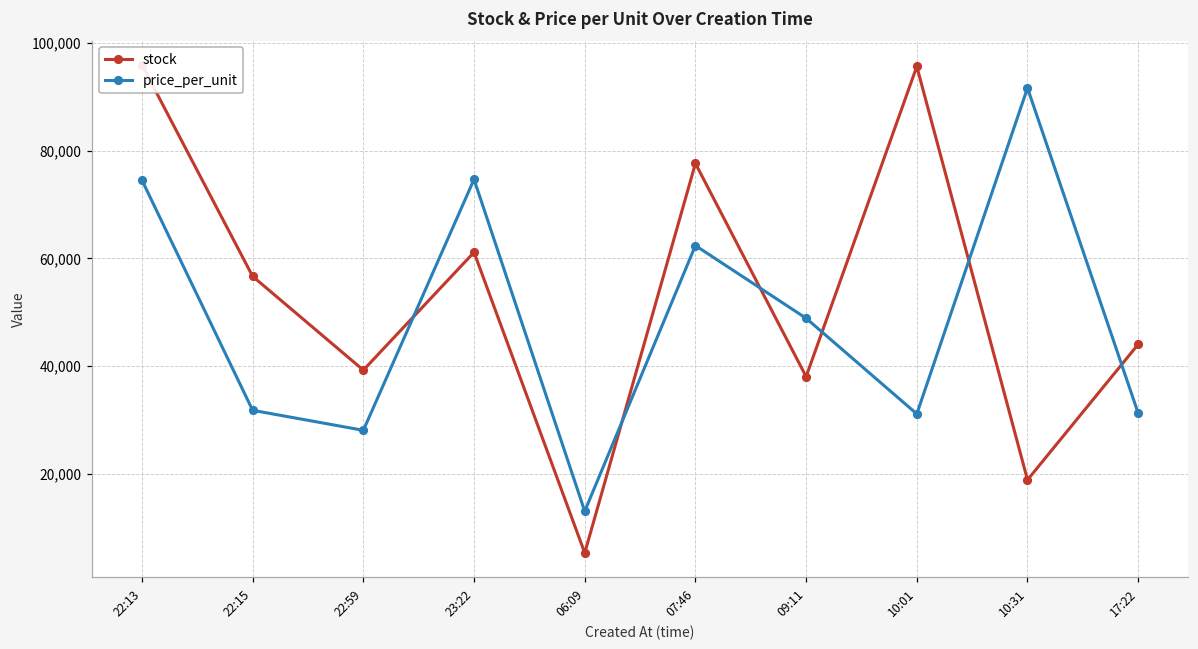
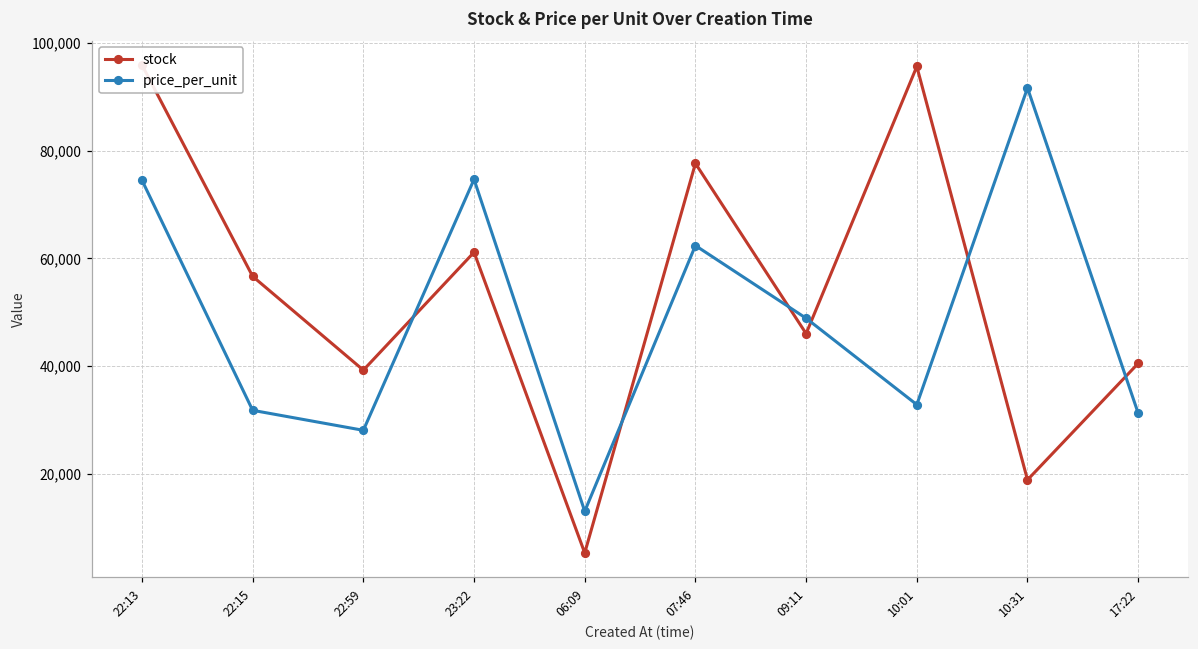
stock, 09:11: 38,000 -> 46,000
price_per_unit, 10:01: 31,000 -> 33,000
stock, 17:22: 44,000 -> 41,000
